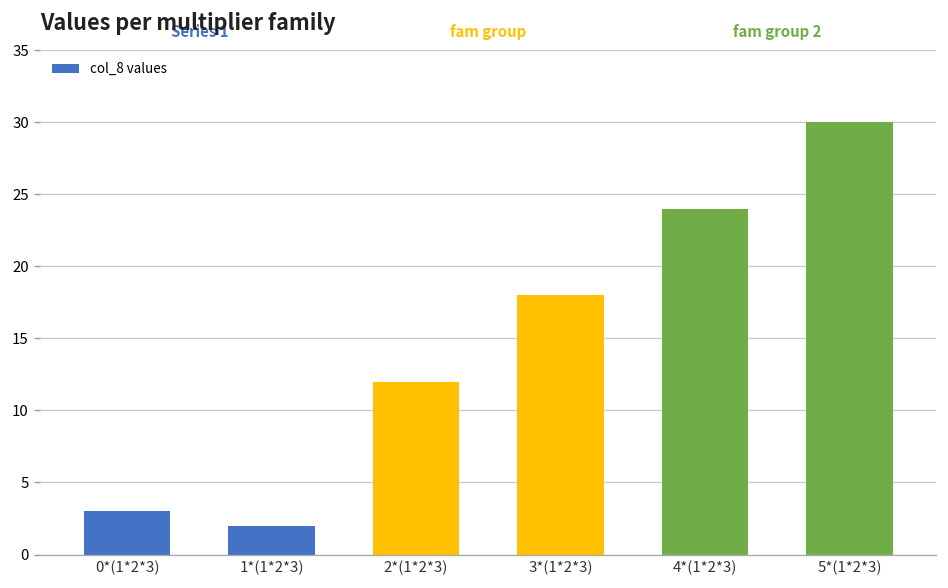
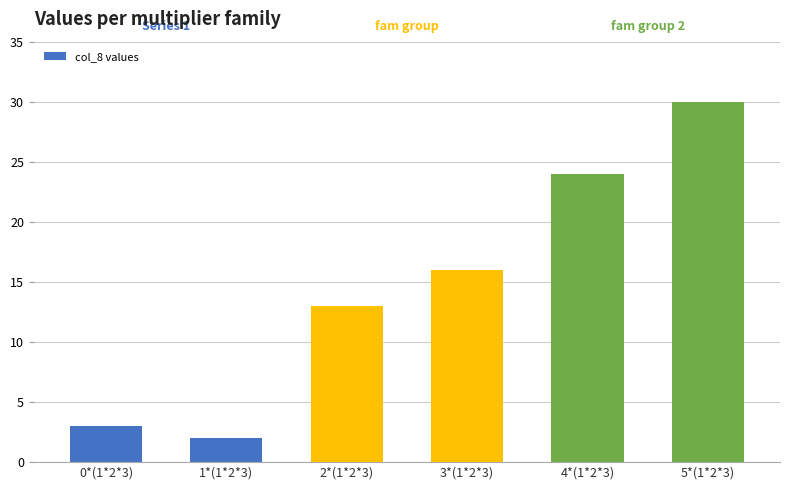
2*(1*2*3): 12 -> 13
3*(1*2*3): 18 -> 16
